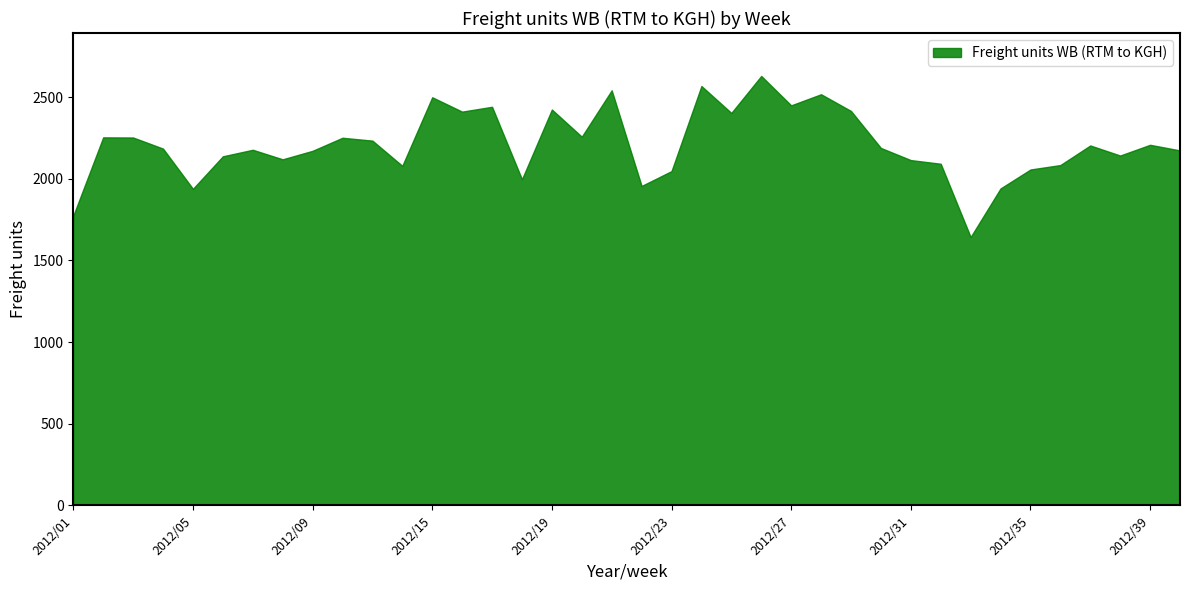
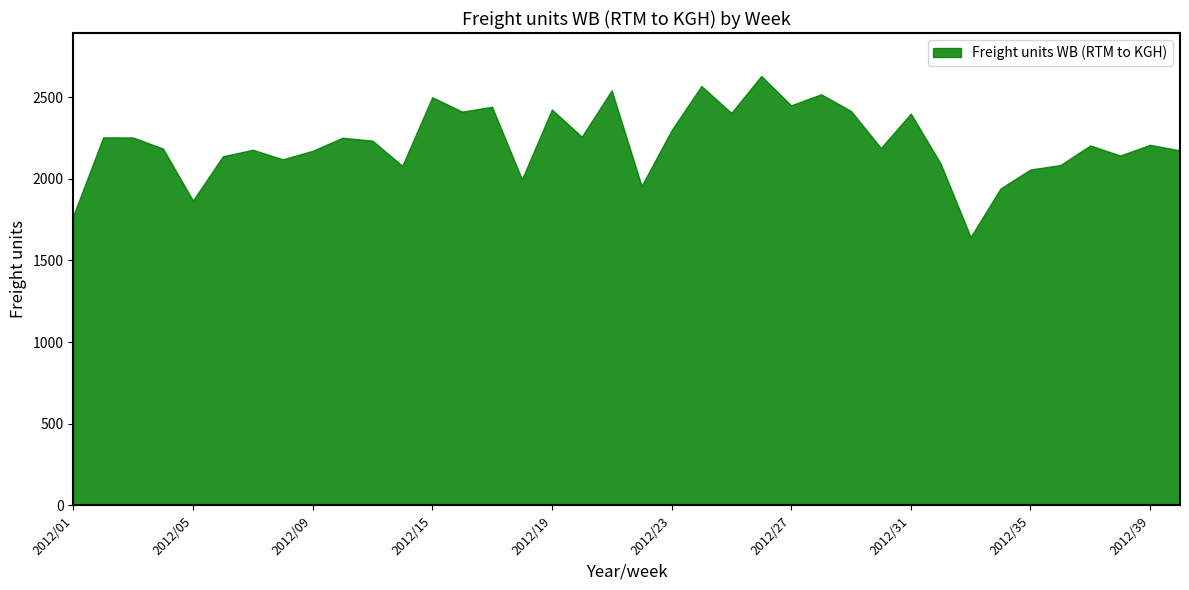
2012/05: 1940 -> 1870
2012/23: 2050 -> 2300
2012/31: 2110 -> 2400
